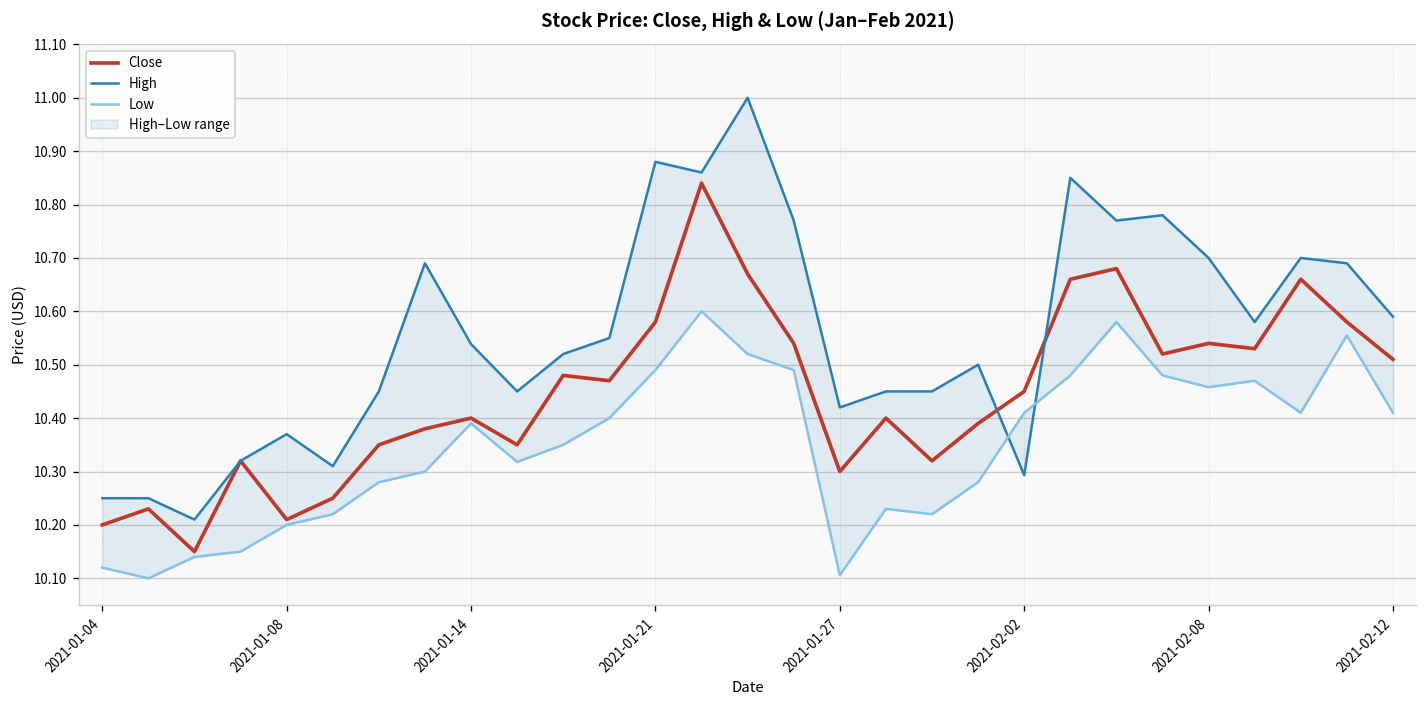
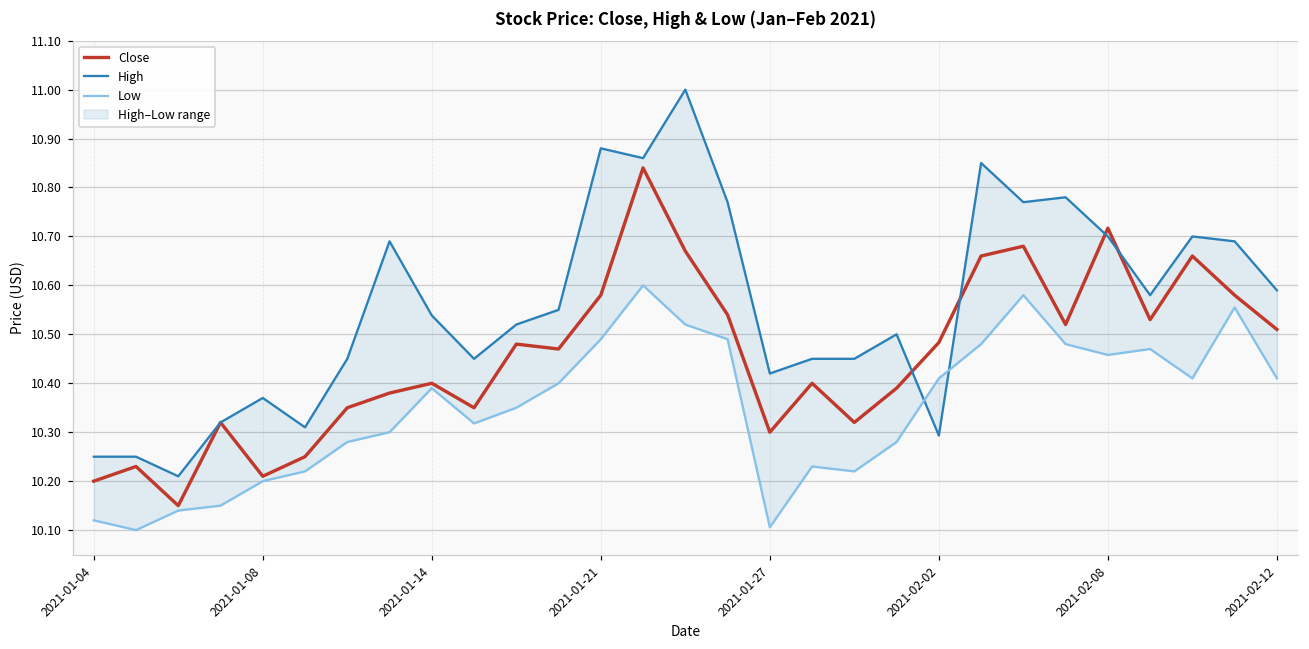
Close, 2021-02-02: 10.45 -> 10.48
Close, 2021-02-08: 10.54 -> 10.72
